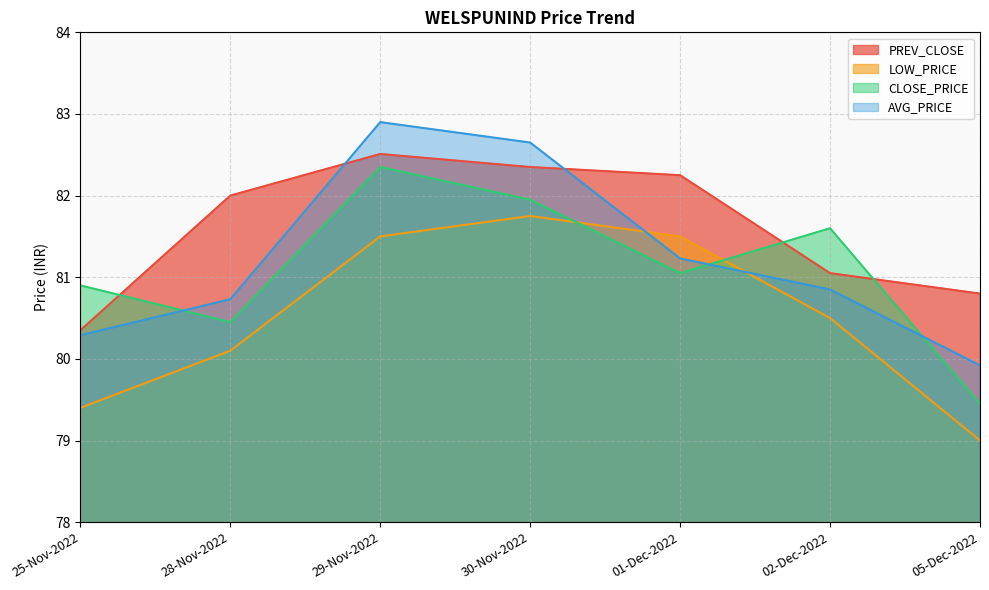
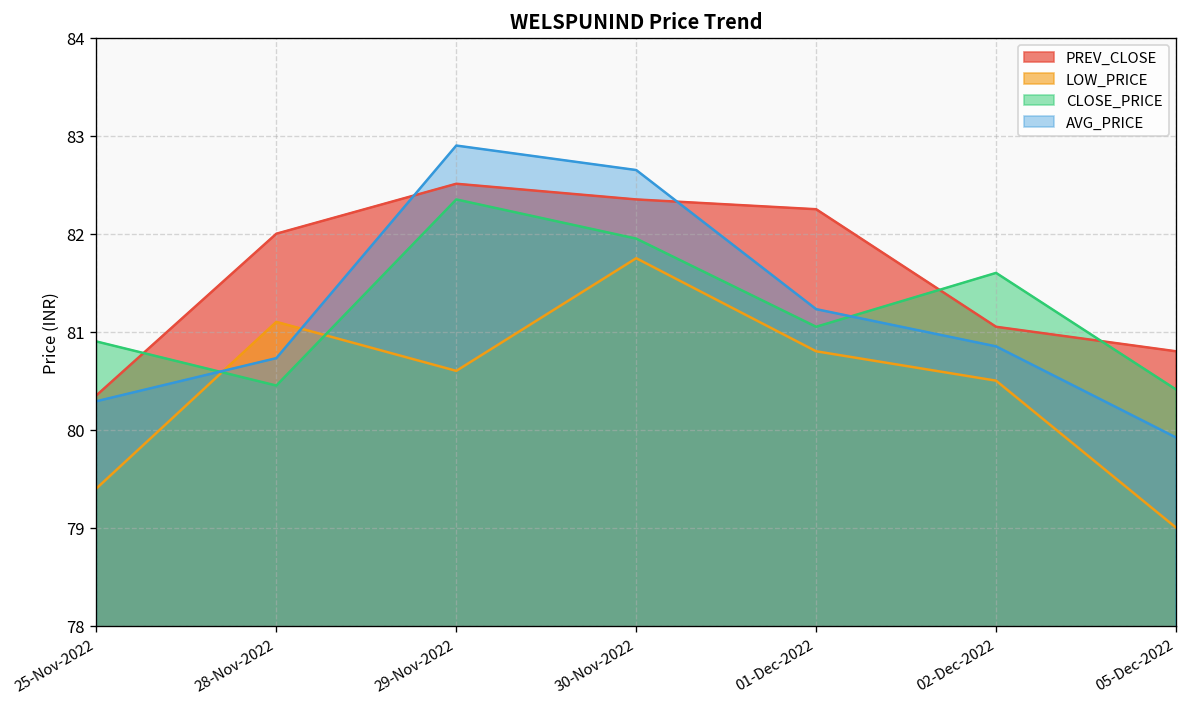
LOW_PRICE, 28-Nov-2022: 80.1 -> 81.1
LOW_PRICE, 29-Nov-2022: 81.5 -> 80.6
LOW_PRICE, 01-Dec-2022: 81.5 -> 80.8
CLOSE_PRICE, 05-Dec-2022: 79.5 -> 80.4
